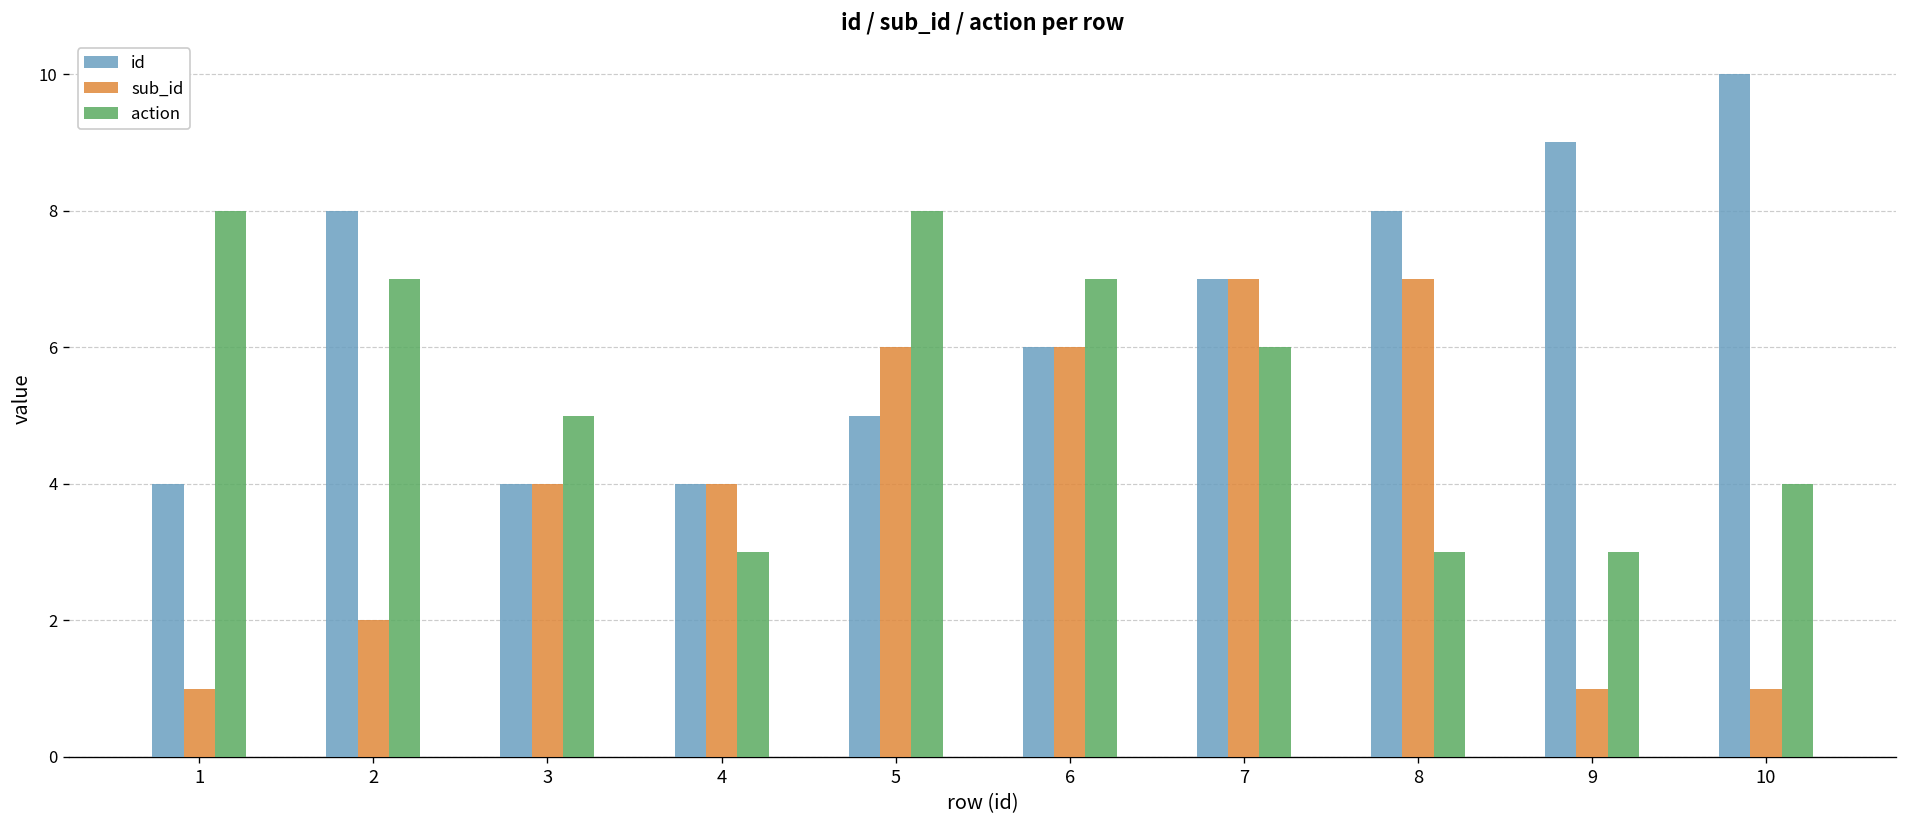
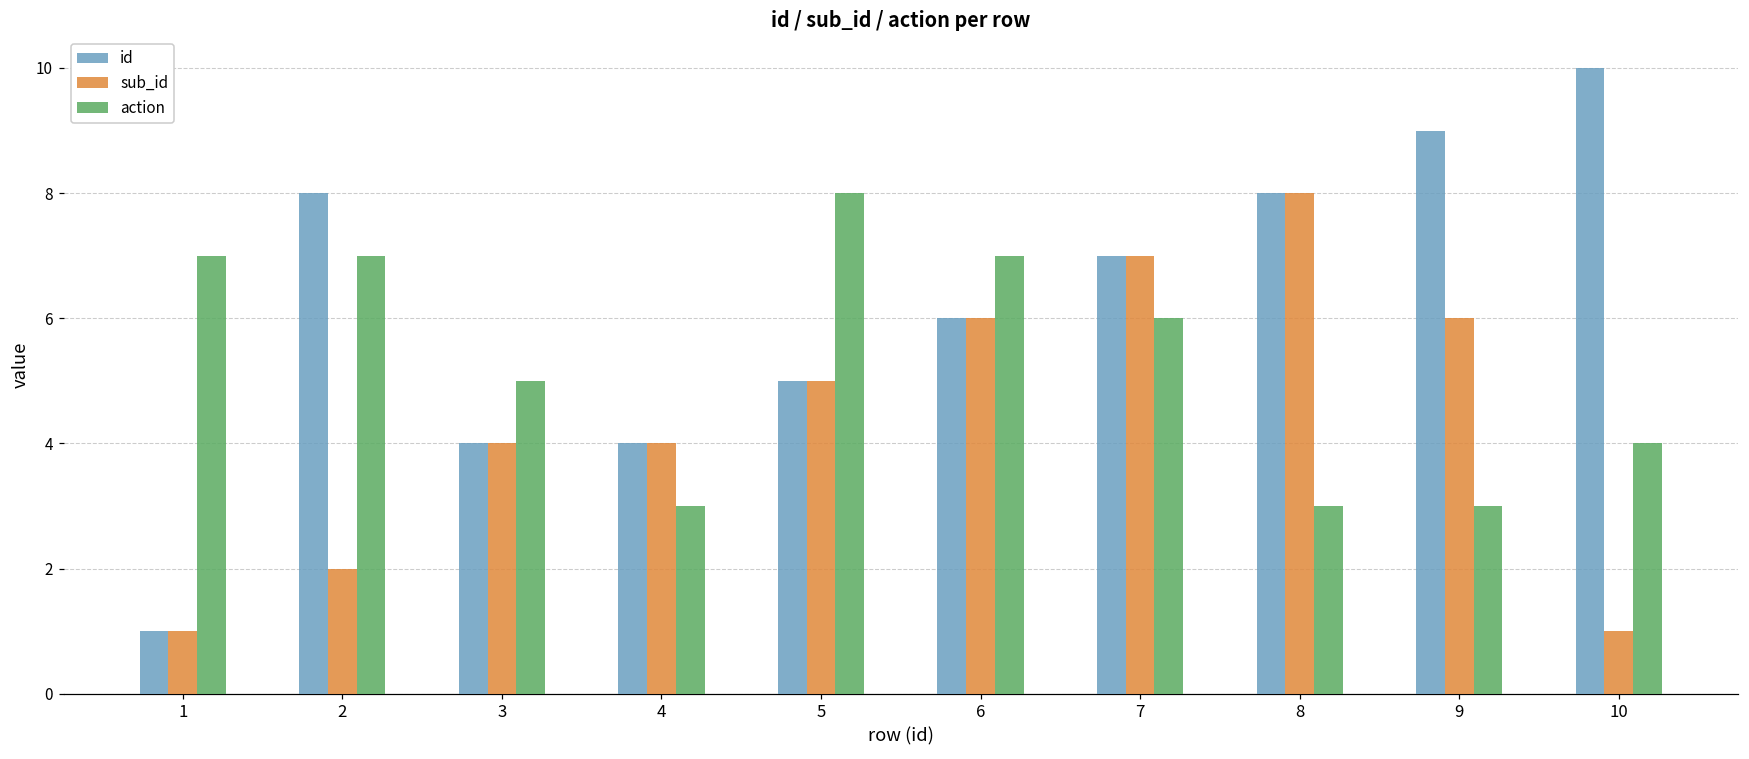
id, 1: 4 -> 1
action, 1: 8 -> 7
sub_id, 5: 6 -> 5
sub_id, 8: 7 -> 8
sub_id, 9: 1 -> 6
